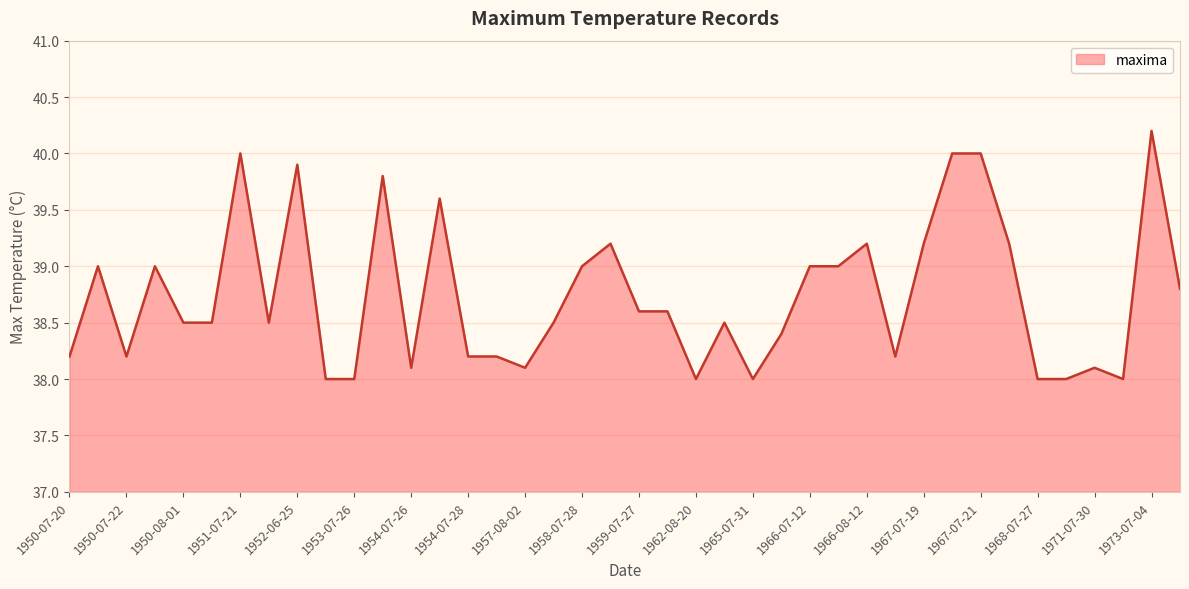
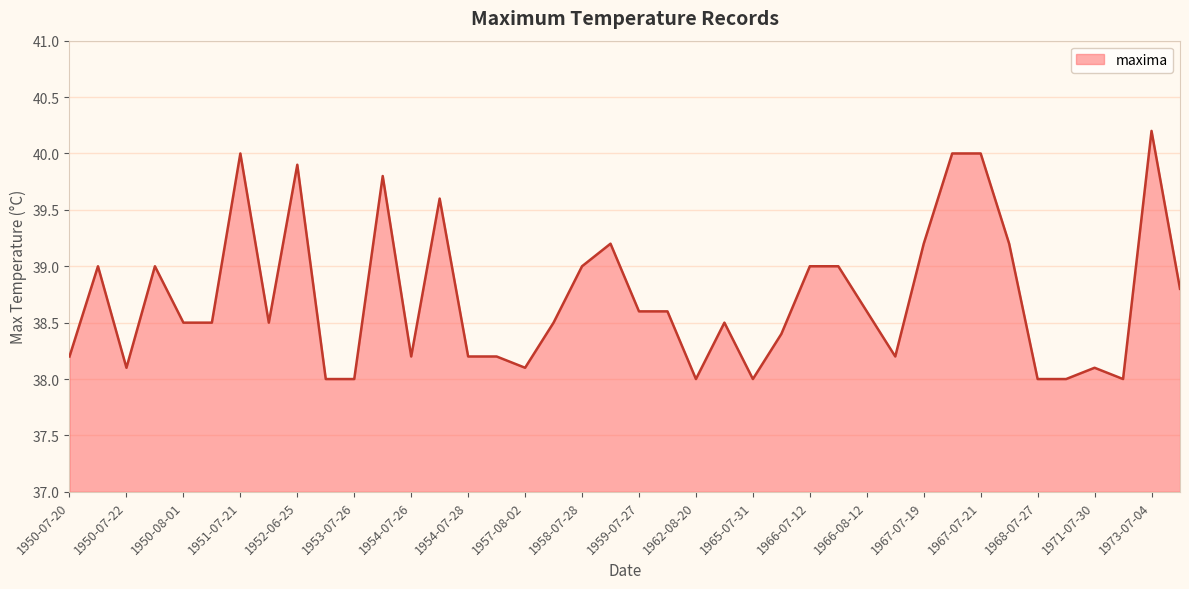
1950-07-22: 38.2 -> 38.1
1954-07-26: 38.1 -> 38.2
1966-08-12: 39.2 -> 38.6
